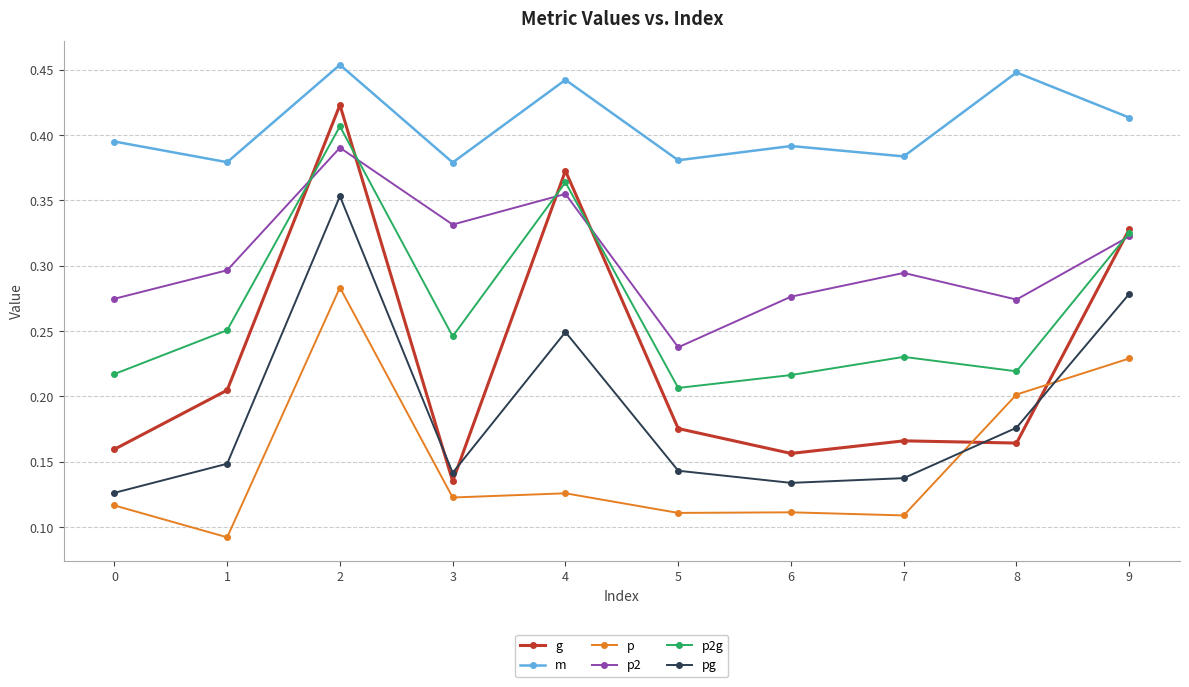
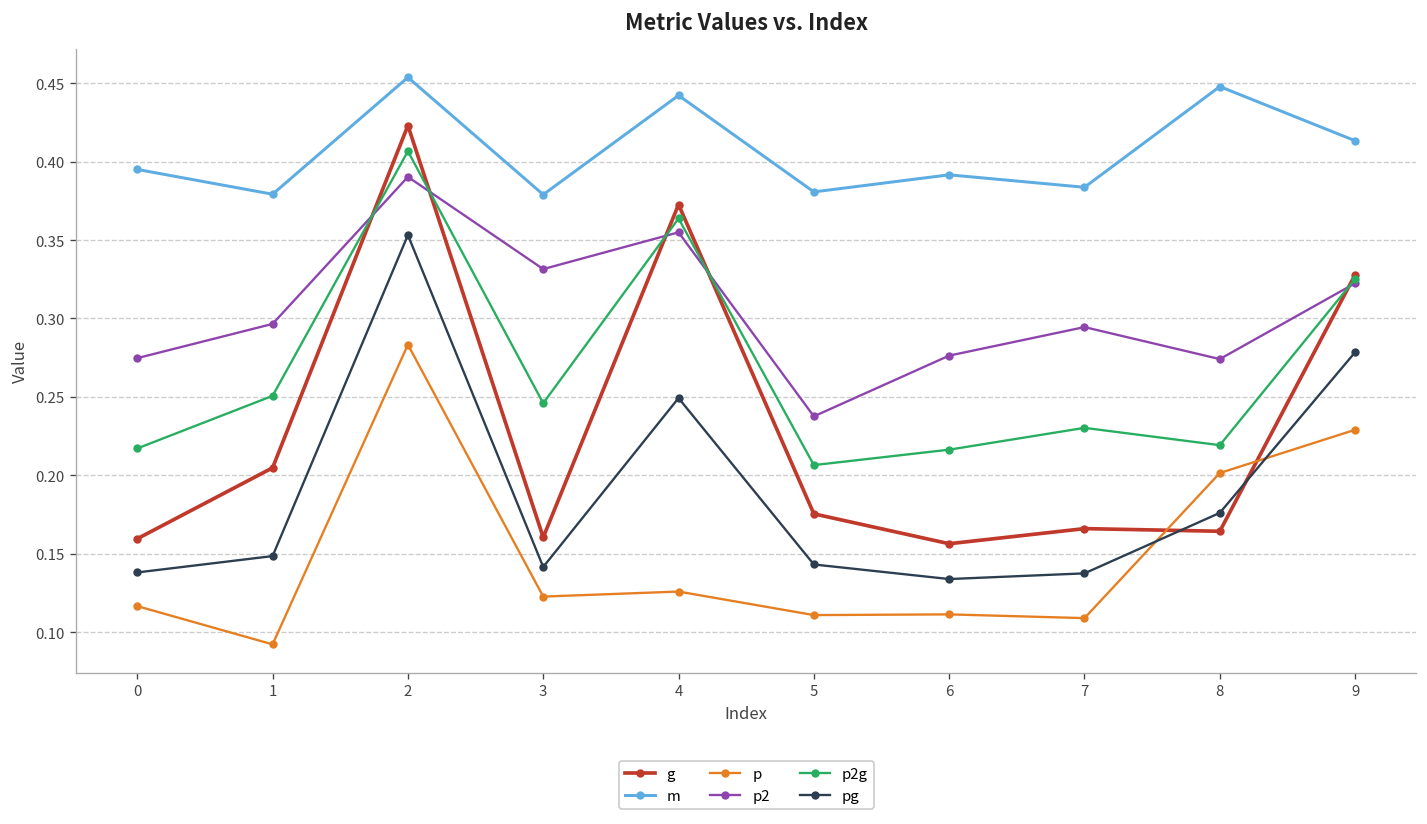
pg, 0: 0.126 -> 0.138
g, 3: 0.135 -> 0.160
